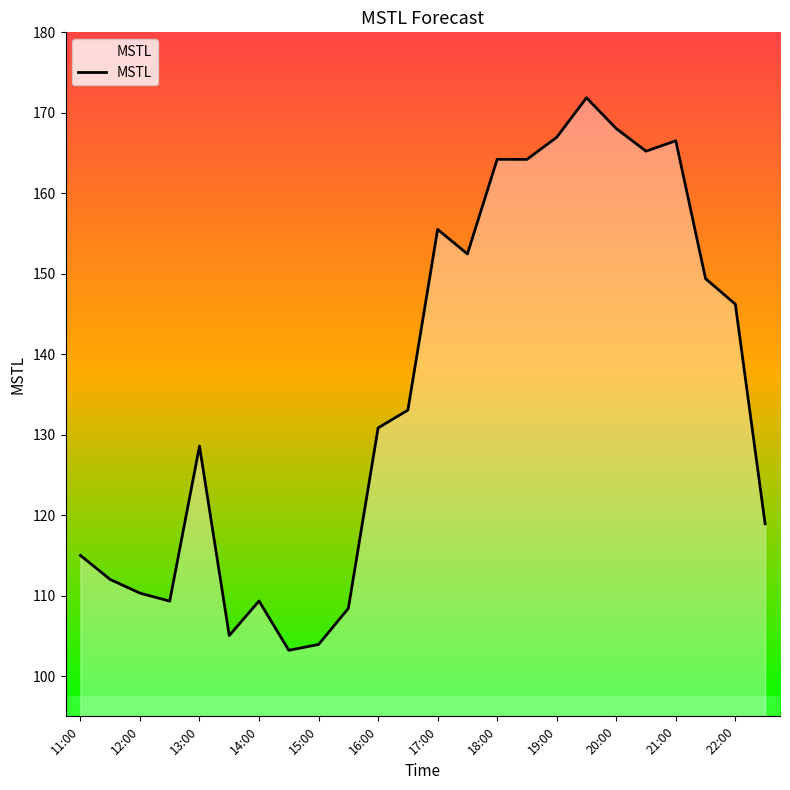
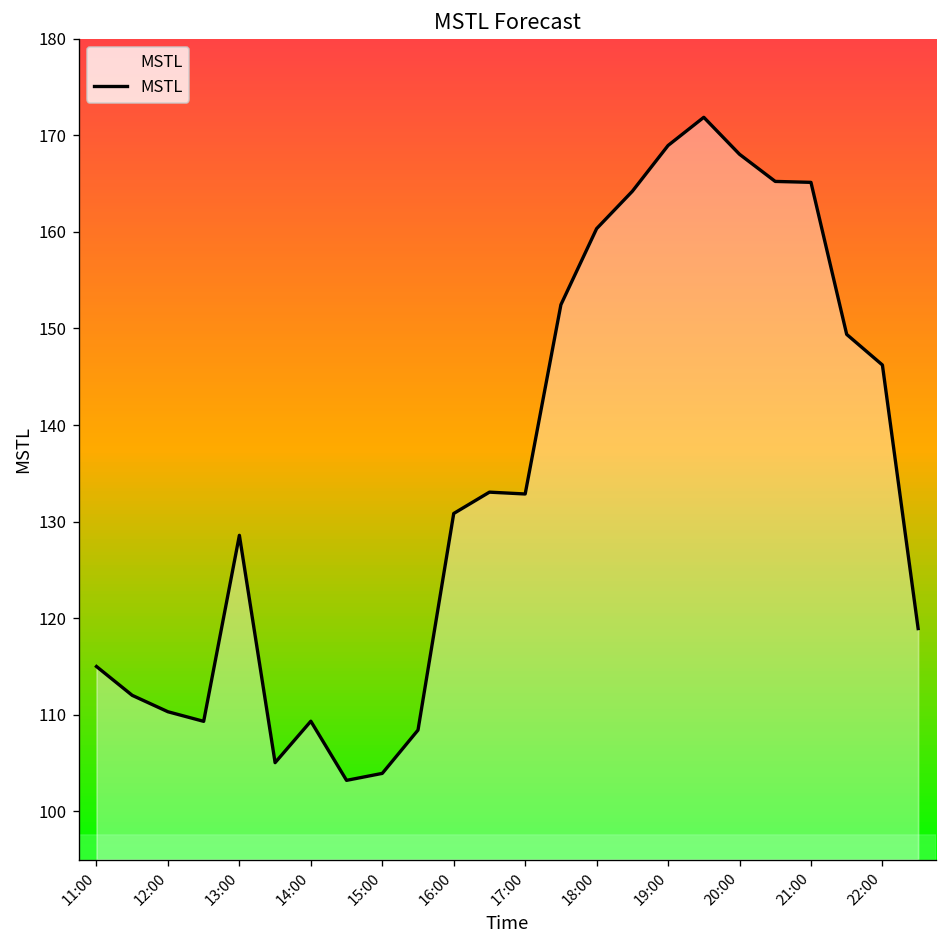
17:00: 156 -> 133
18:00: 164 -> 160
19:00: 167 -> 169
21:00: 167 -> 165
